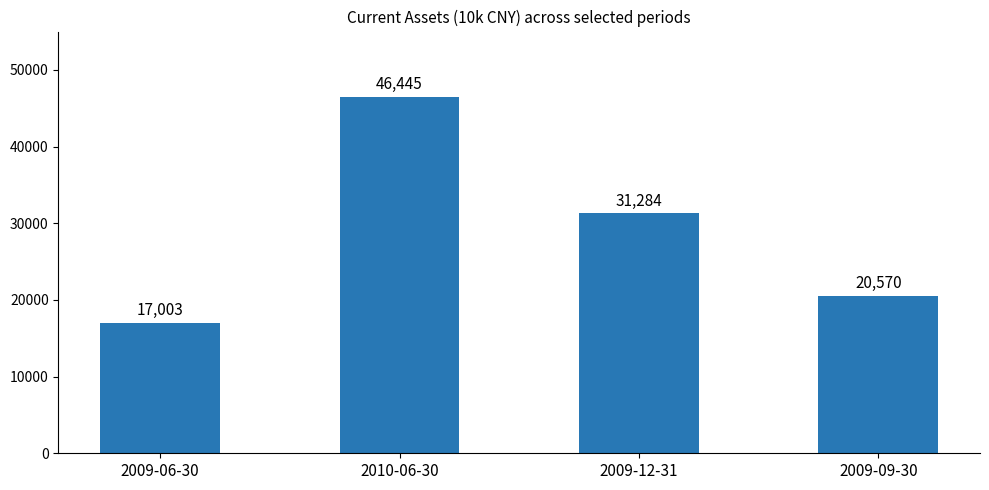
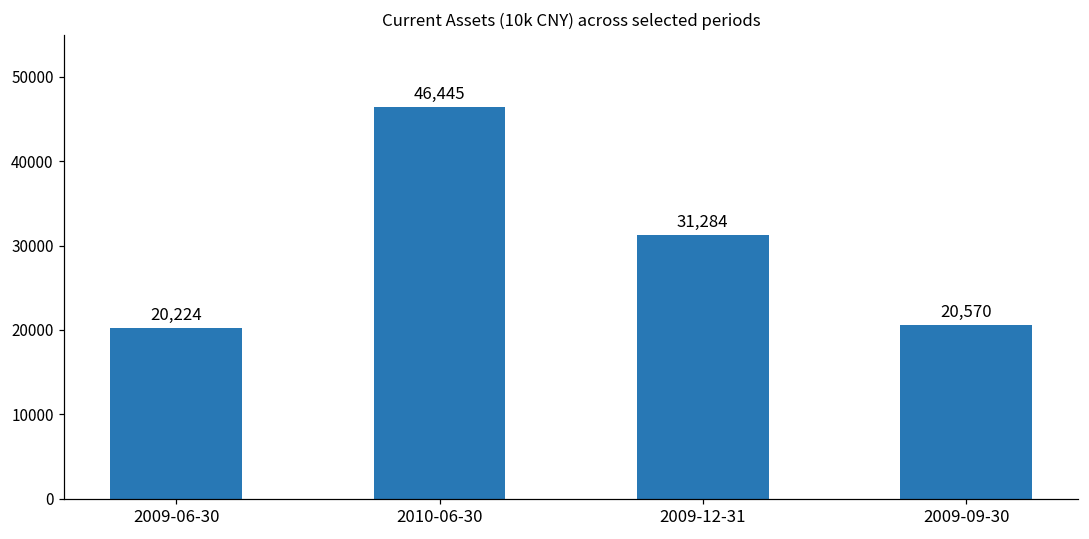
2009-06-30: 17,003 -> 20,224
